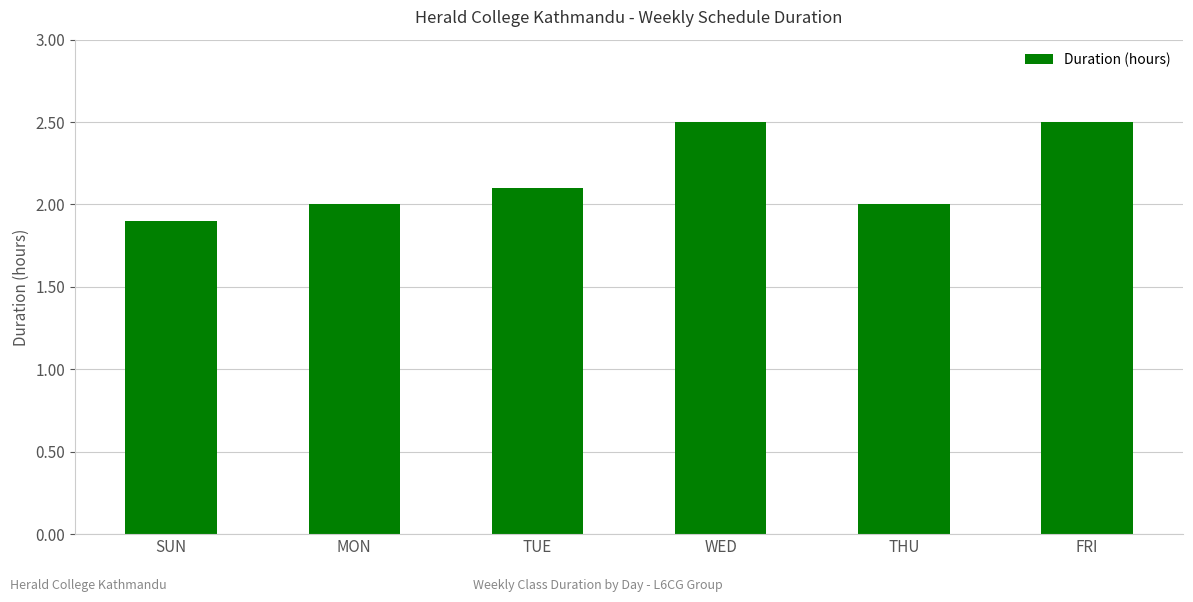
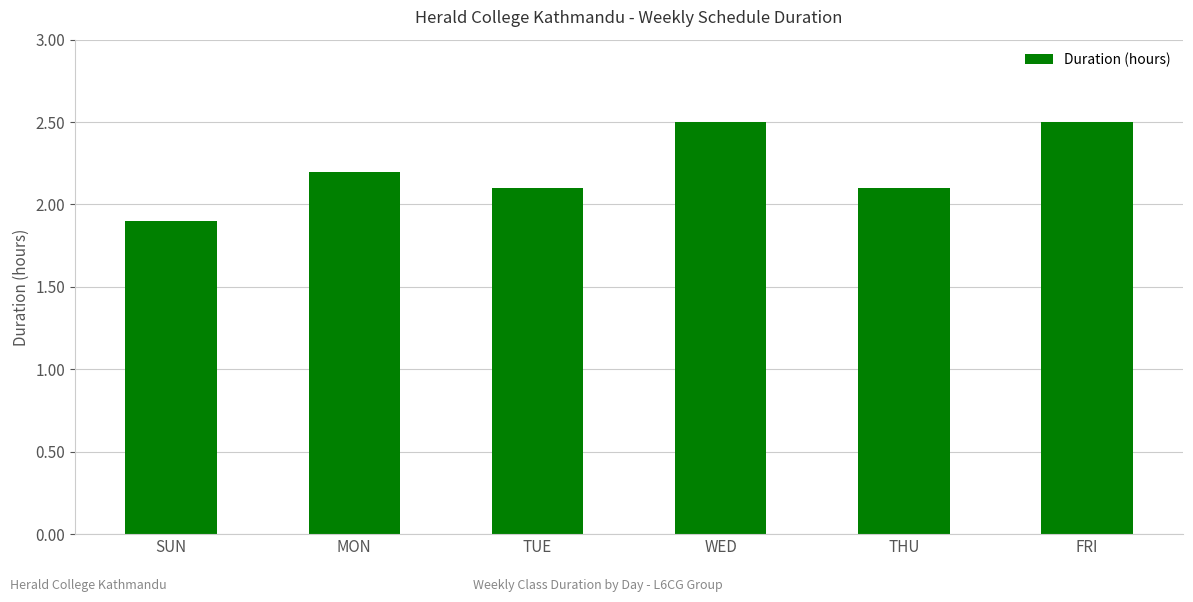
MON: 2.0 -> 2.2
THU: 2.0 -> 2.1
